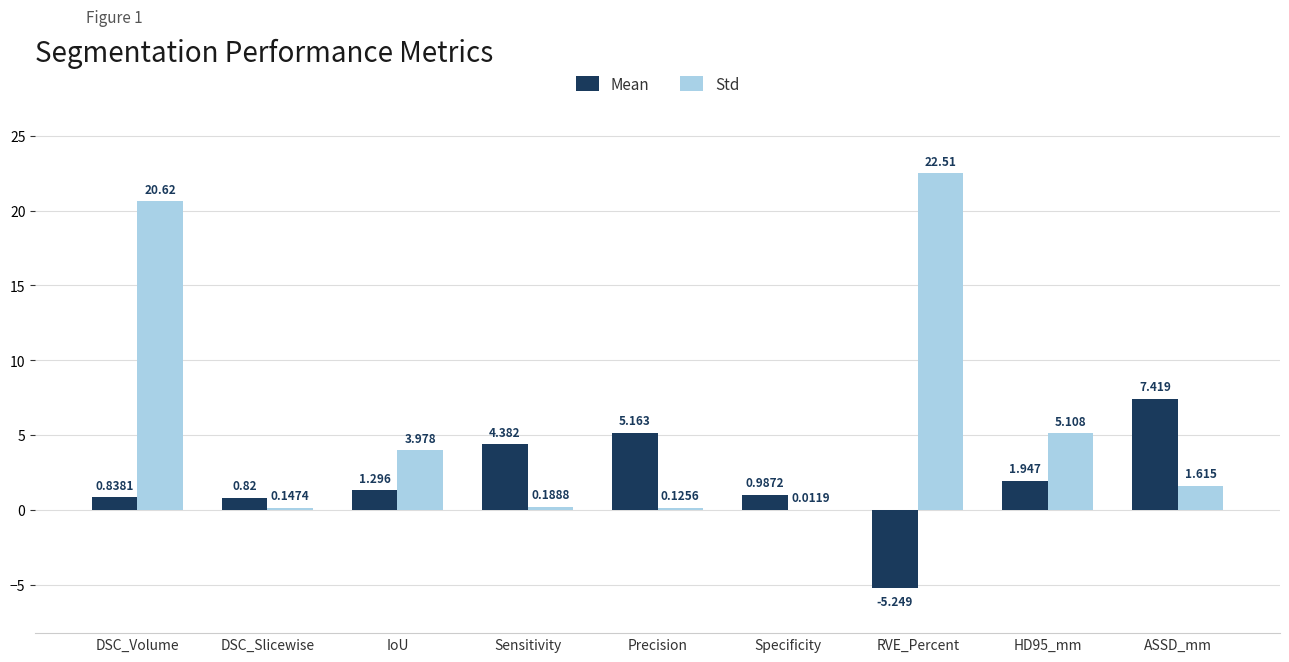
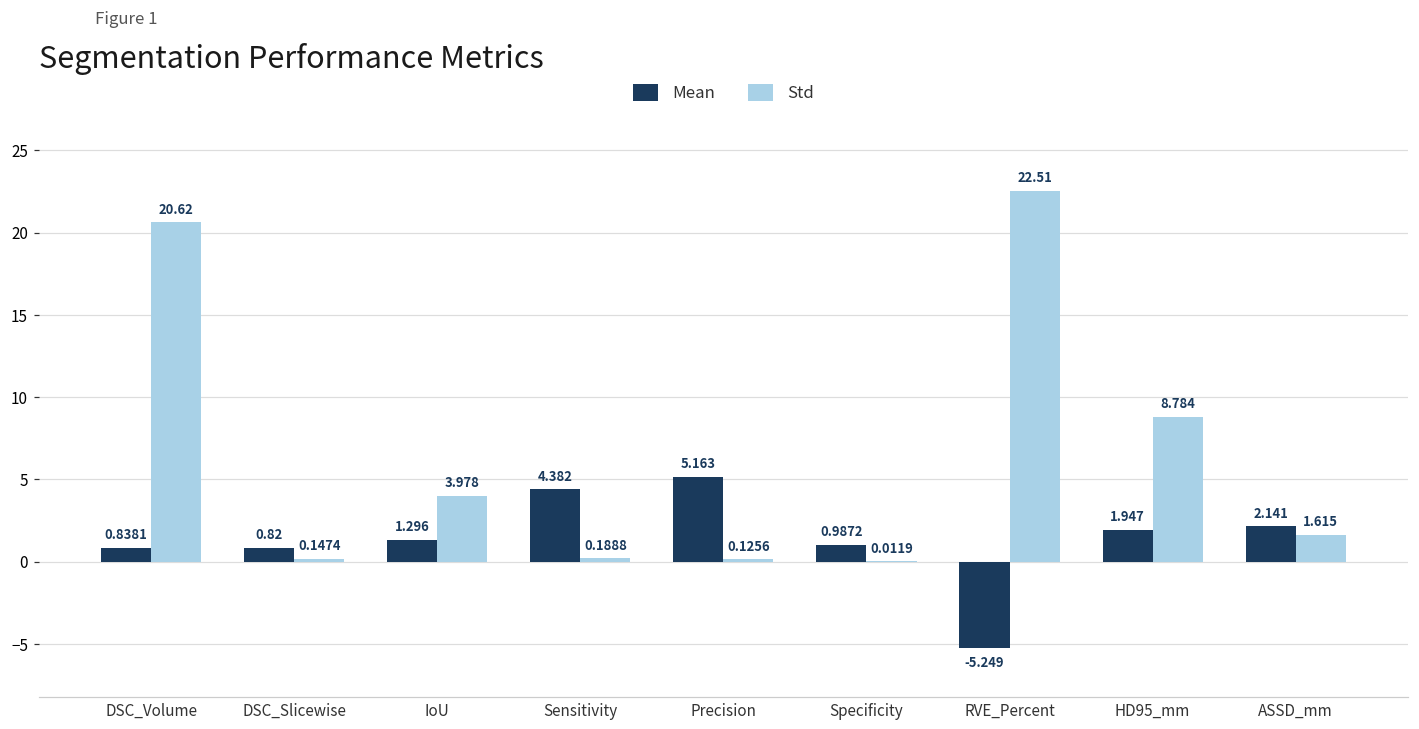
Std, HD95_mm: 5.108 -> 8.784
Mean, ASSD_mm: 7.419 -> 2.141
